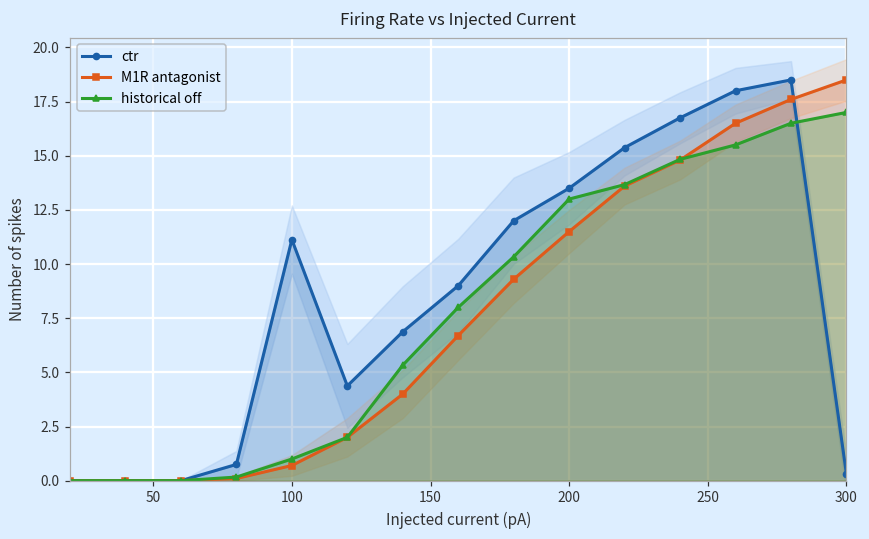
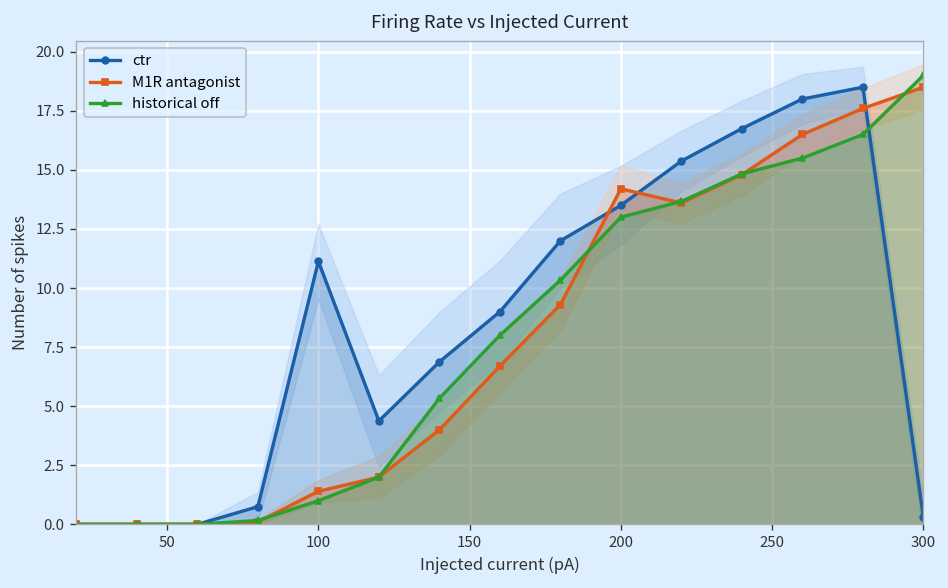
M1R antagonist, 100: 0.7 -> 1.4
M1R antagonist, 200: 11.5 -> 14.2
historical off, 300: 17 -> 19
